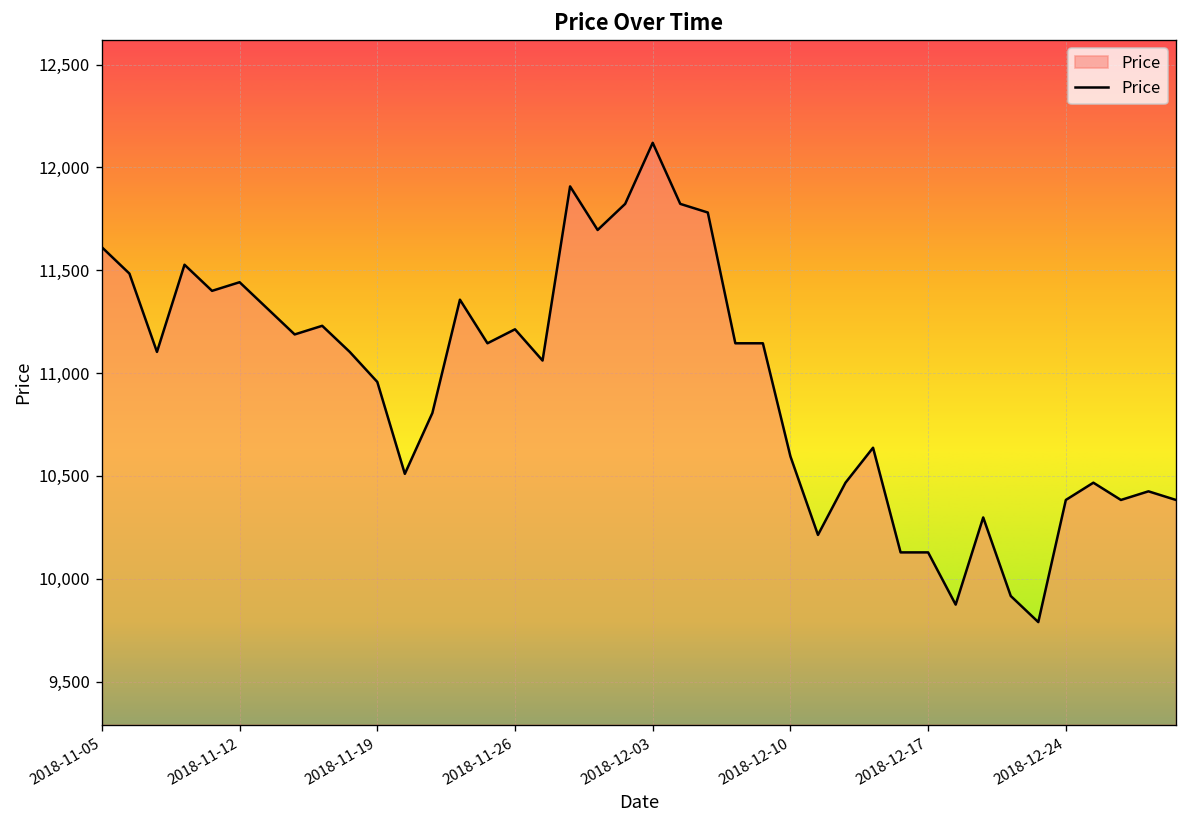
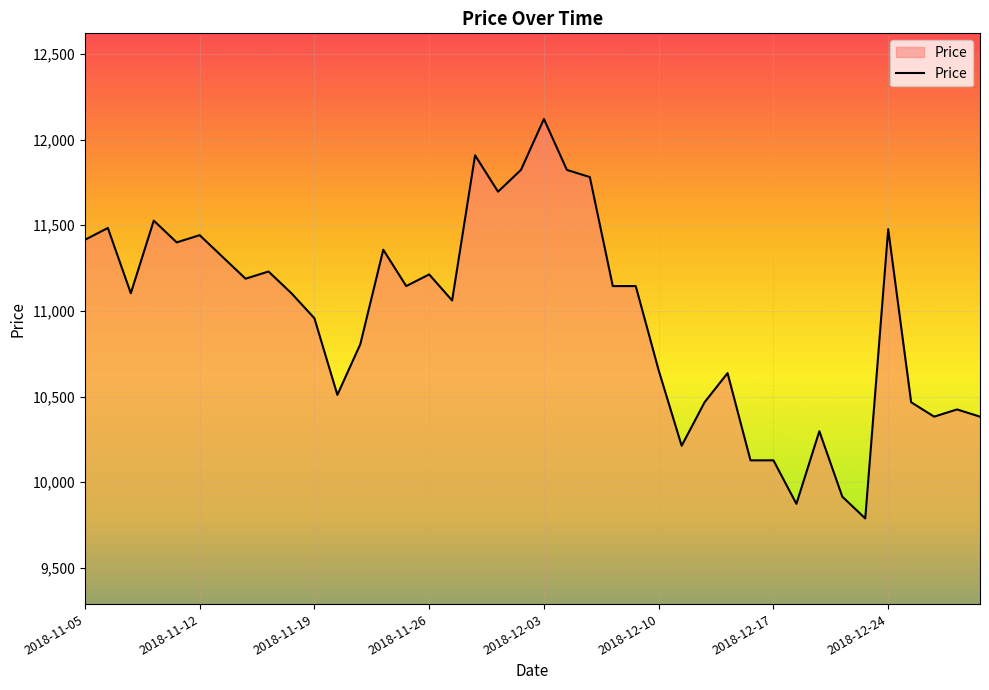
2018-11-05: 11,610 -> 11,420
2018-12-10: 10,600 -> 10,650
2018-12-24: 10,380 -> 11,480
